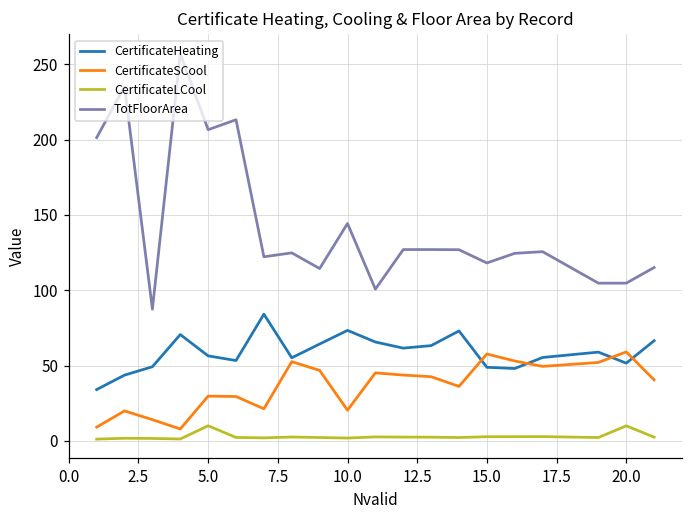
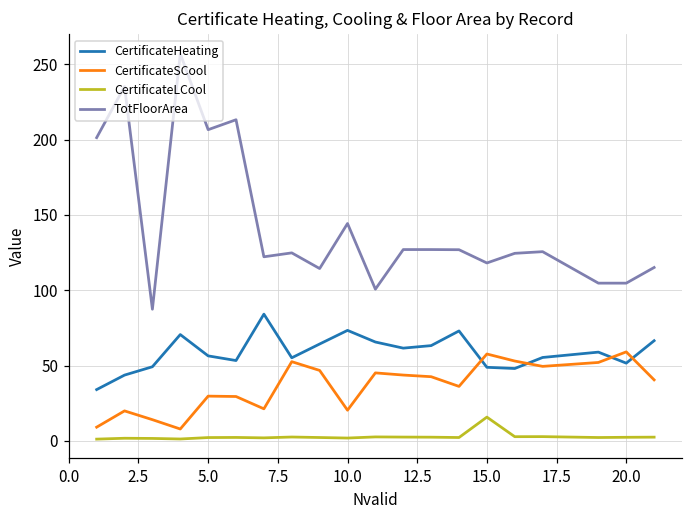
CertificateLCool, 5.0: 10 -> 2
CertificateLCool, 15.0: 3 -> 16
CertificateLCool, 20.0: 10 -> 2
